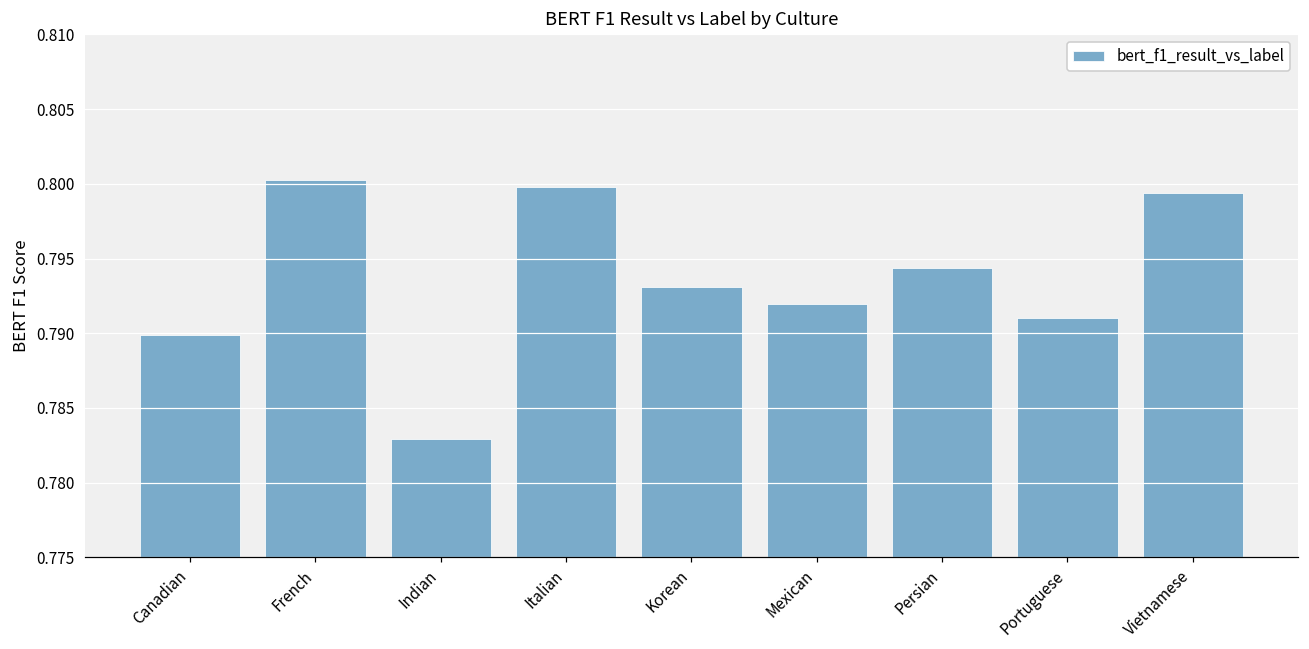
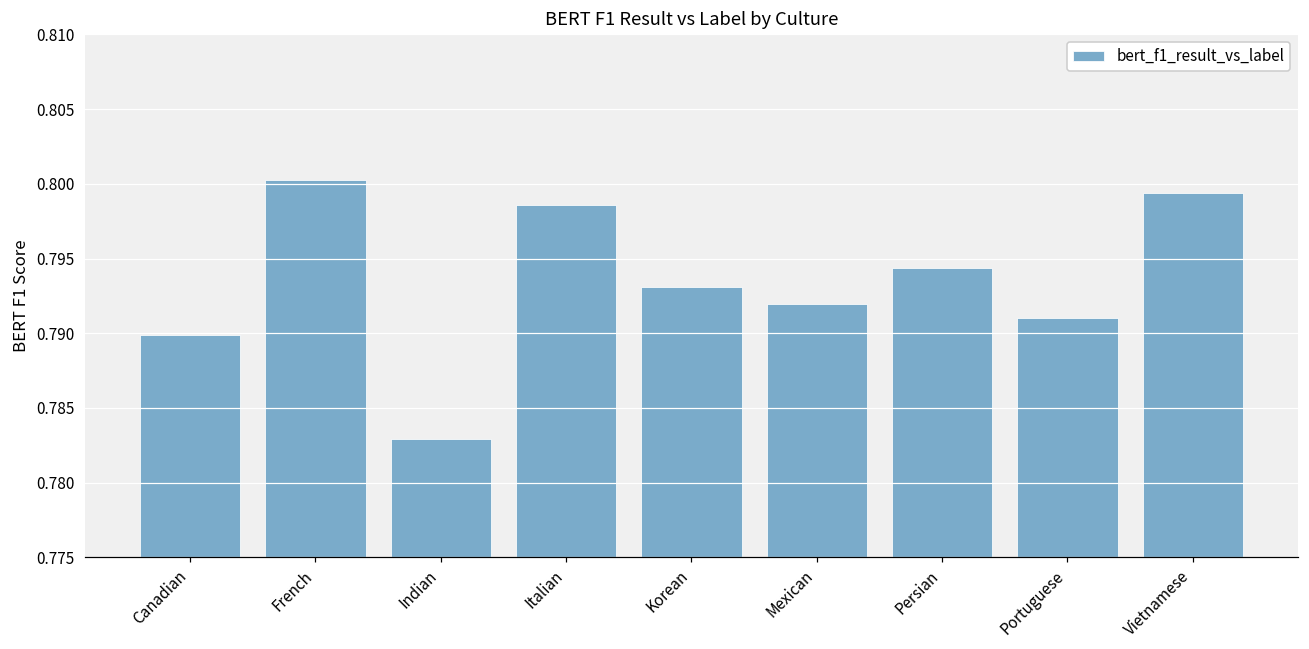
Italian: 0.7998 -> 0.7986
